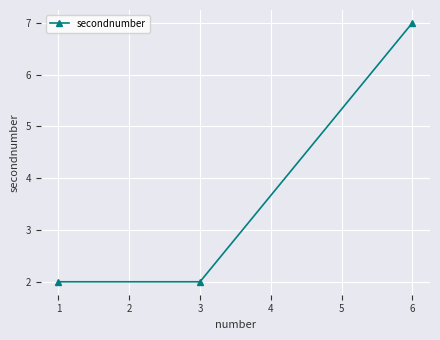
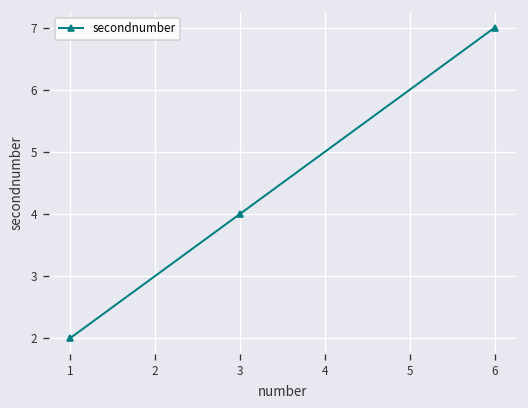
3: 2 -> 4
